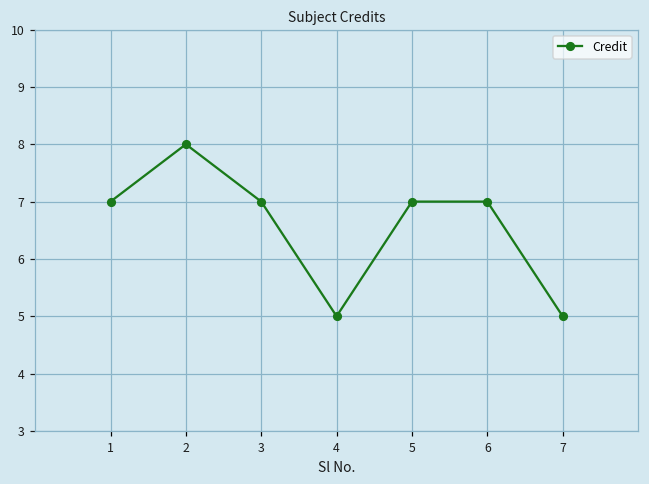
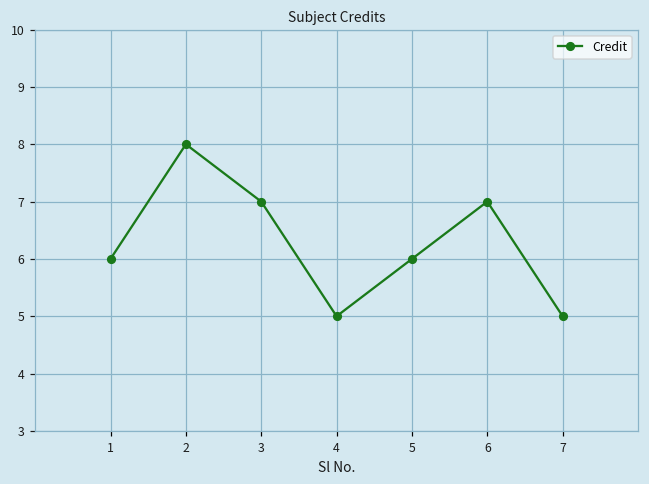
1: 7 -> 6
5: 7 -> 6
